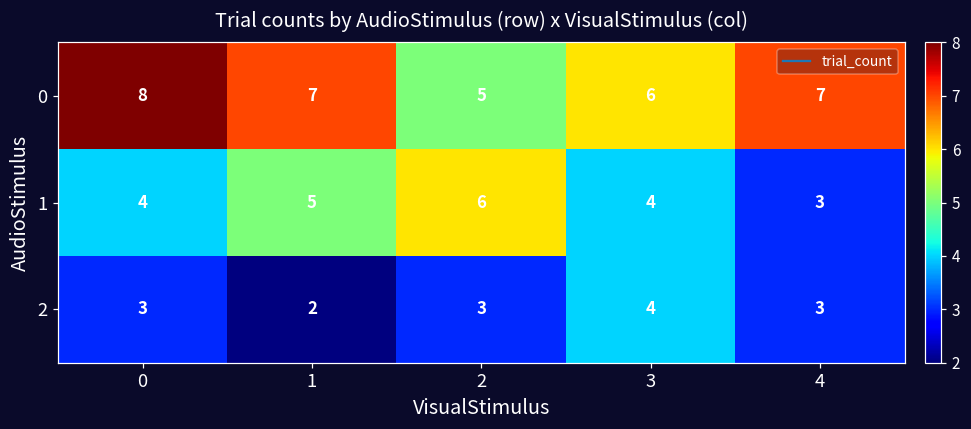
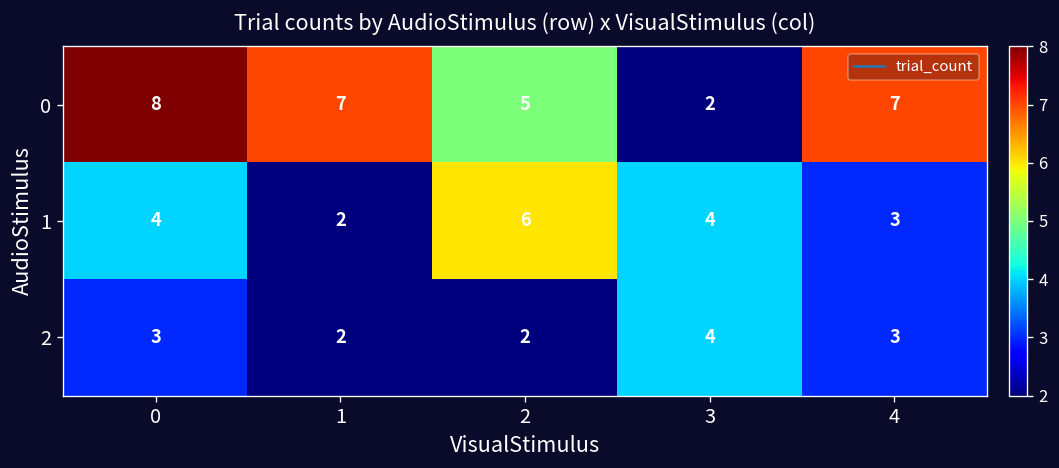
0, 3: 6 -> 2
1, 1: 5 -> 2
2, 2: 3 -> 2
